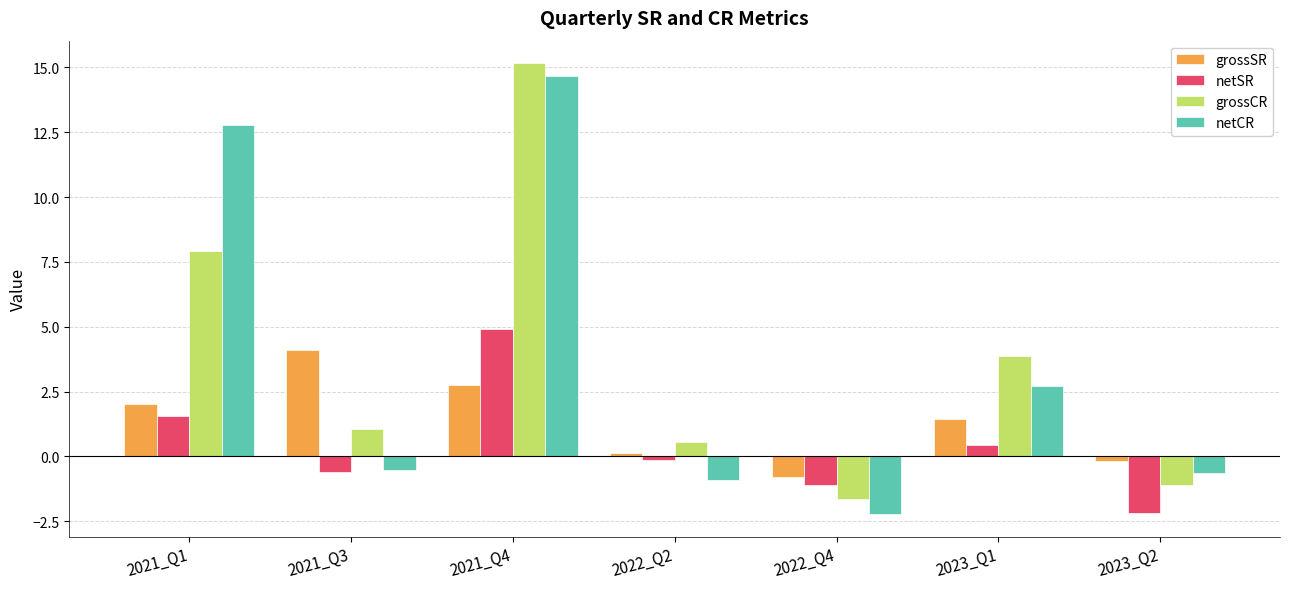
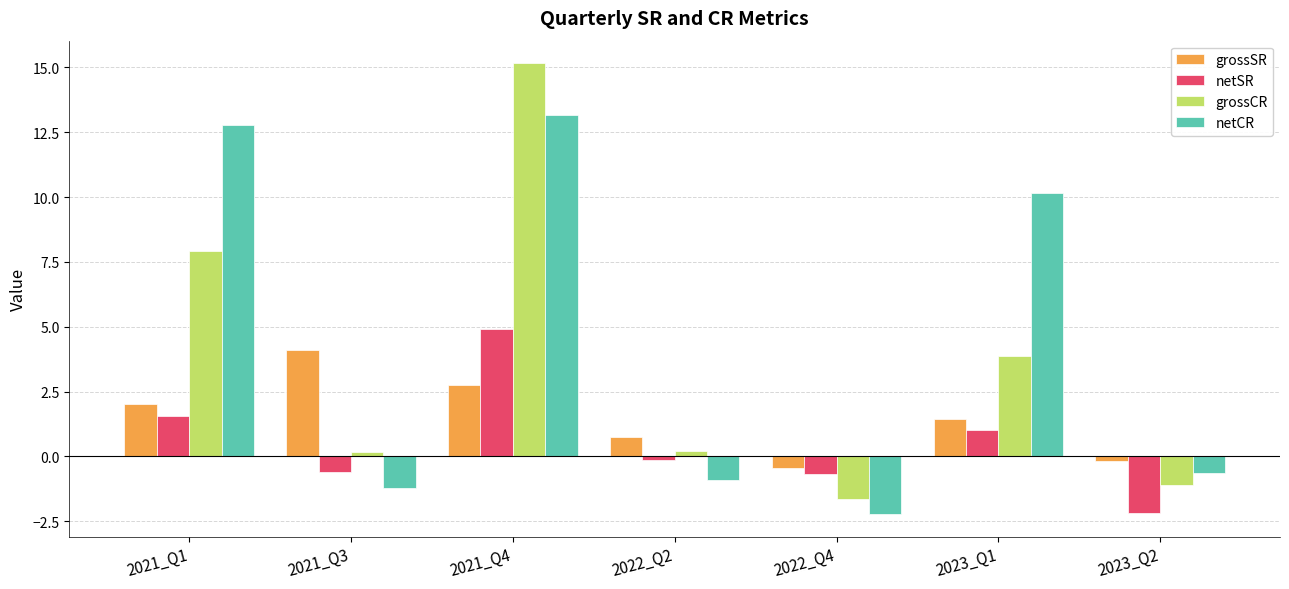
grossCR, 2021_Q3: 1.1 -> 0.2
netCR, 2021_Q3: -0.5 -> -1.2
netCR, 2021_Q4: 14.7 -> 13.2
grossSR, 2022_Q2: 0.1 -> 0.7
grossCR, 2022_Q2: 0.6 -> 0.2
grossSR, 2022_Q4: -0.8 -> -0.5
netSR, 2022_Q4: -1.1 -> -0.7
netSR, 2023_Q1: 0.4 -> 1.0
netCR, 2023_Q1: 2.7 -> 10.2
